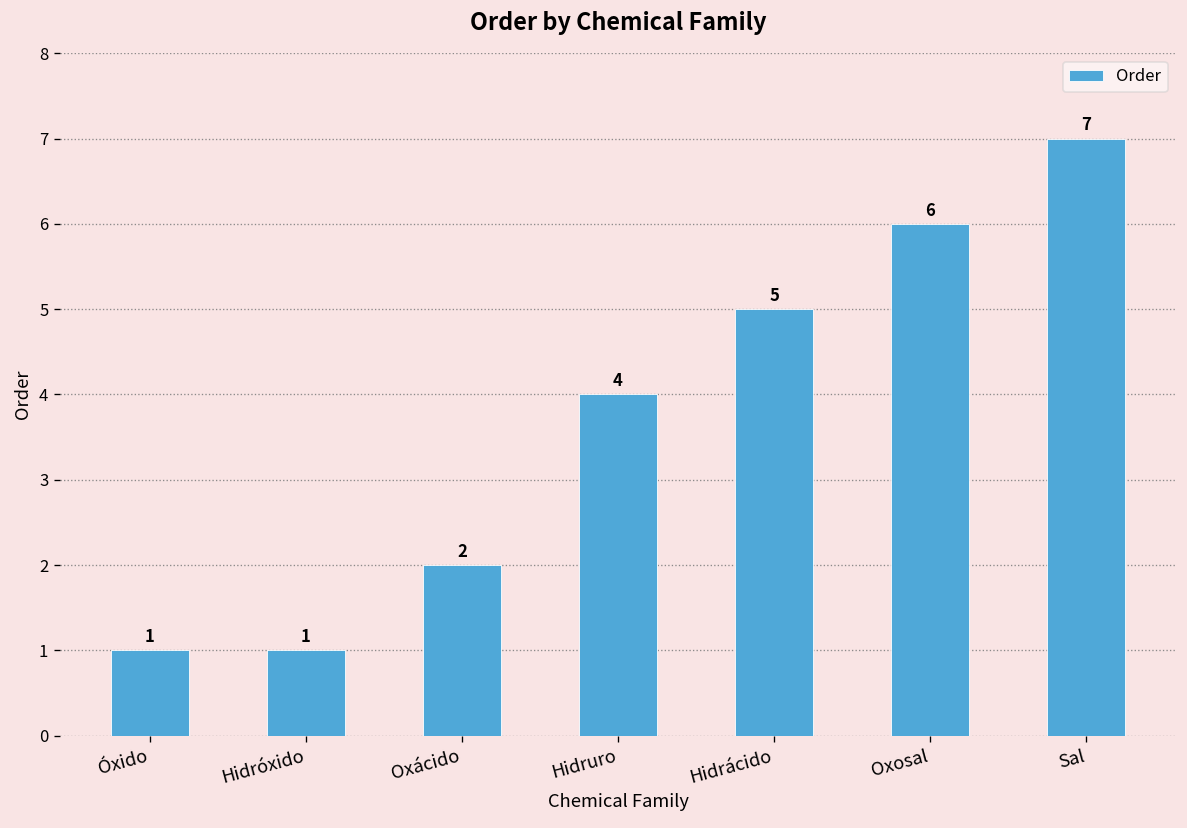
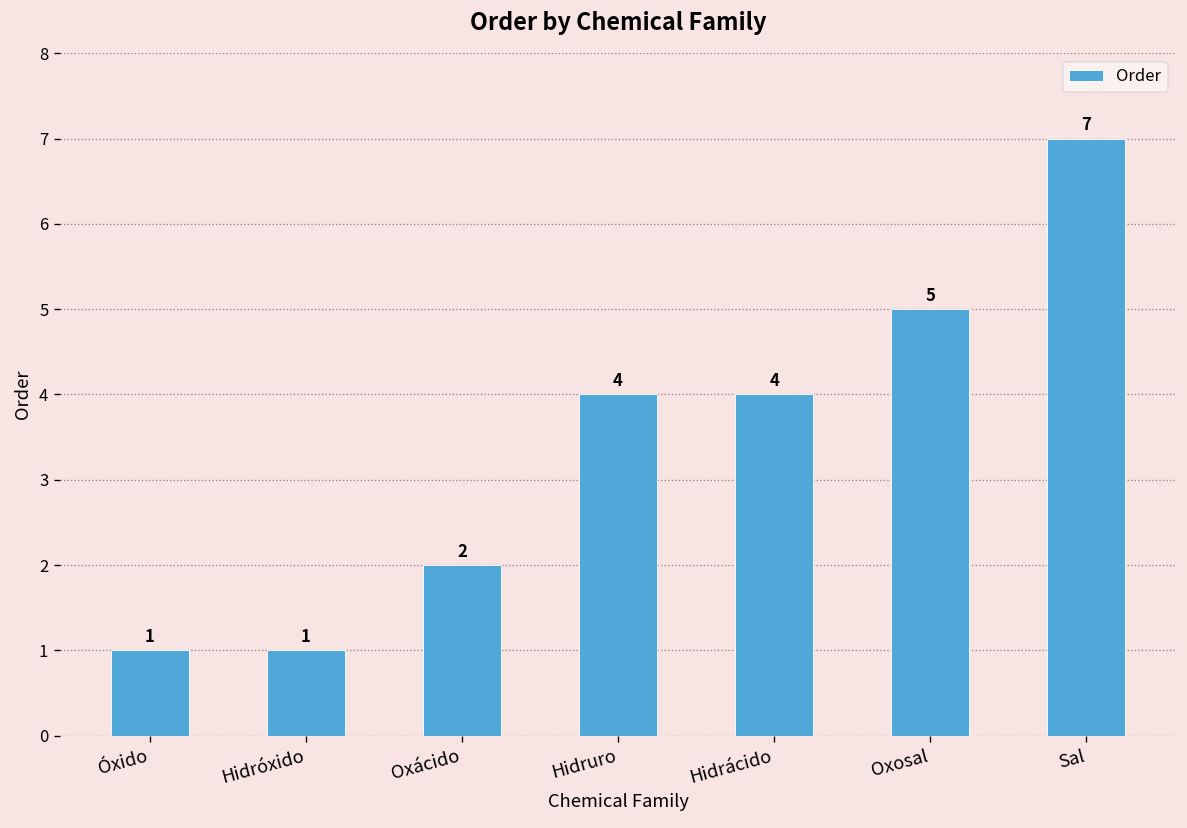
Hidrácido: 5 -> 4
Oxosal: 6 -> 5
